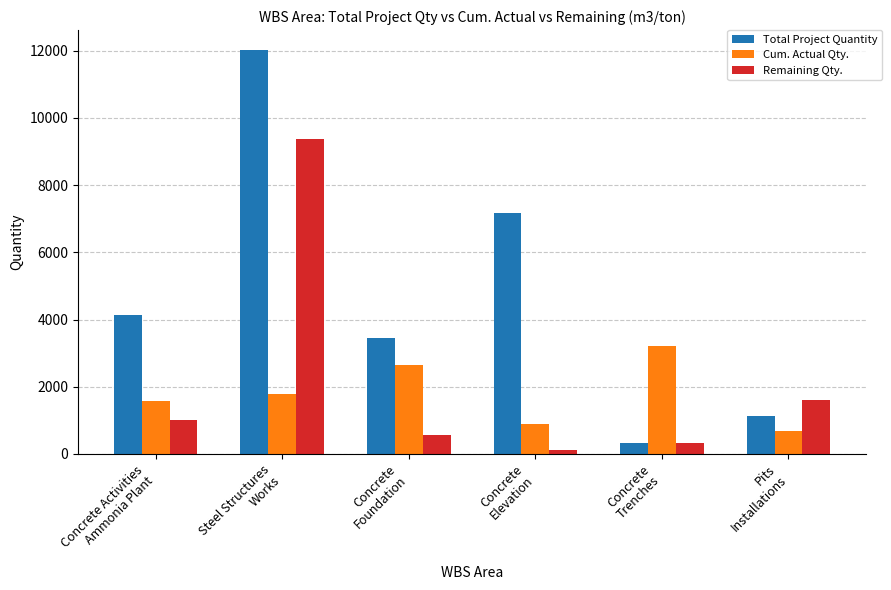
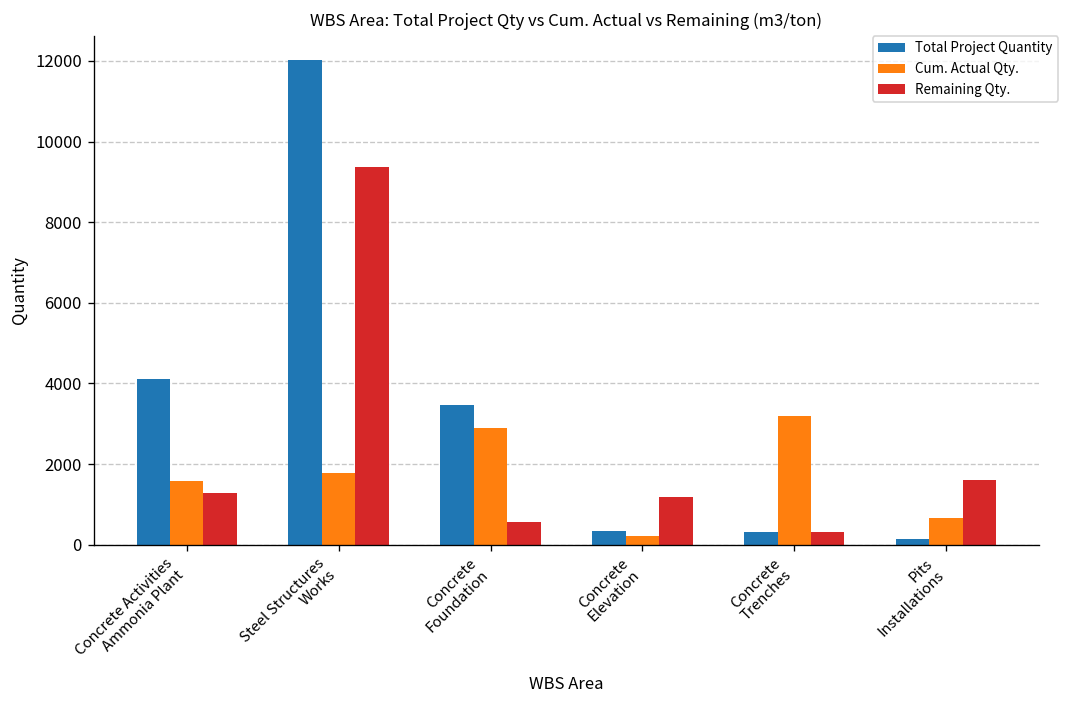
Remaining Qty., Concrete Activities Ammonia Plant: 1000 -> 1300
Cum. Actual Qty., Concrete Foundation: 2700 -> 2900
Total Project Quantity, Concrete Elevation: 7200 -> 300
Cum. Actual Qty., Concrete Elevation: 900 -> 200
Remaining Qty., Concrete Elevation: 100 -> 1200
Total Project Quantity, Pits Installations: 1100 -> 100
